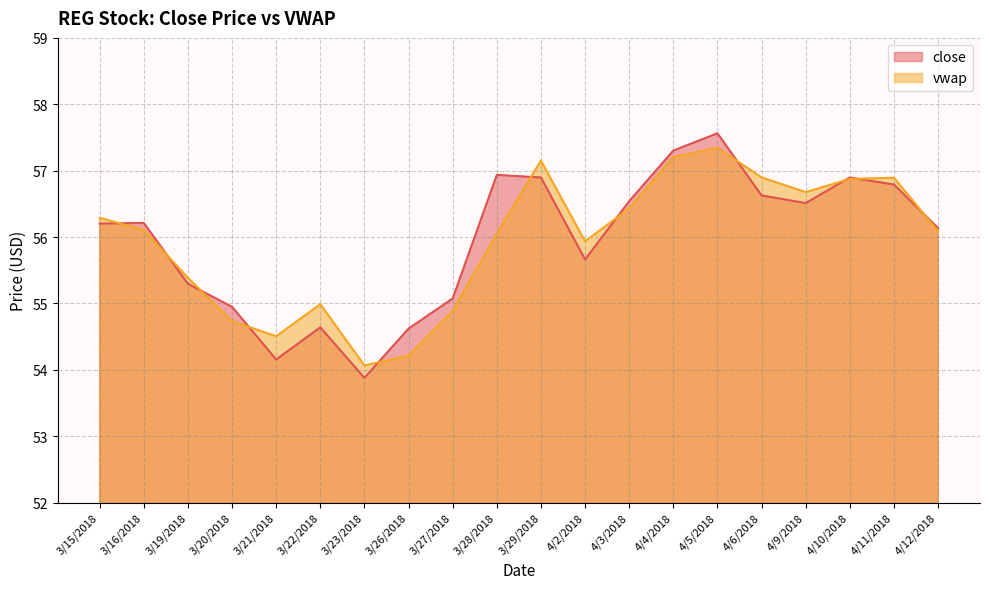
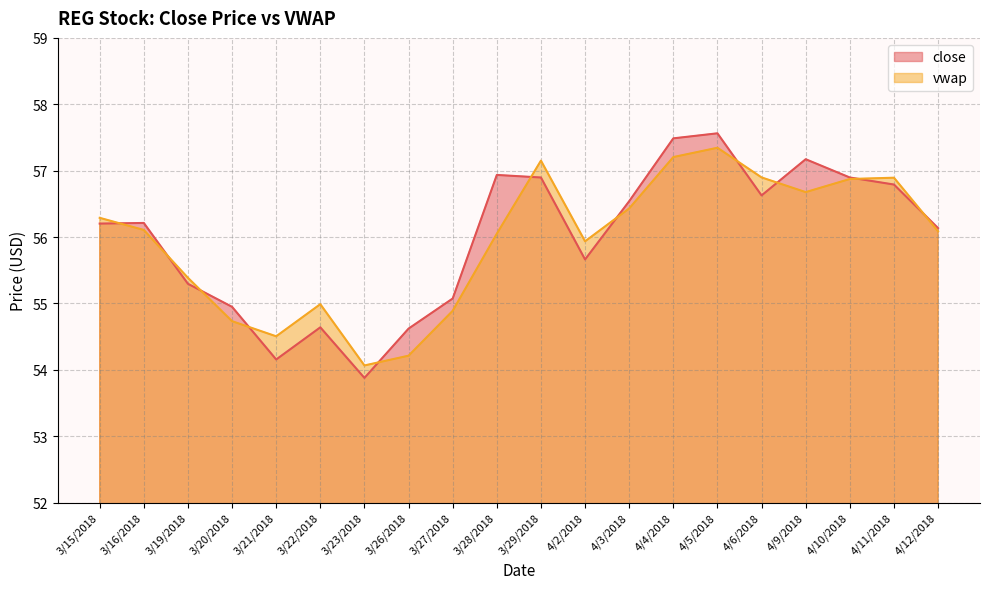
close, 4/4/2018: 57.3 -> 57.5
close, 4/9/2018: 56.5 -> 57.2
